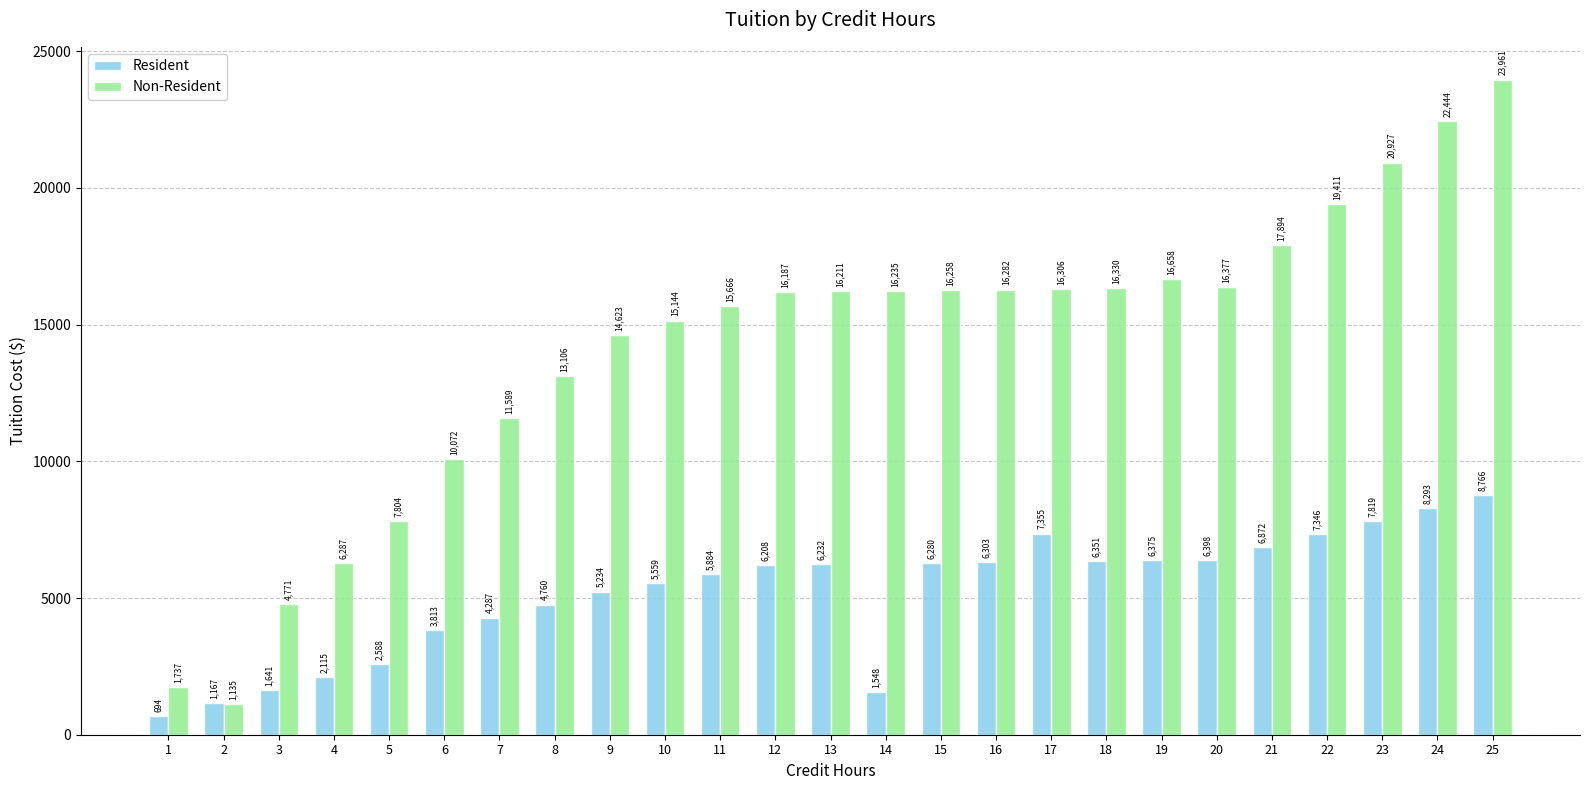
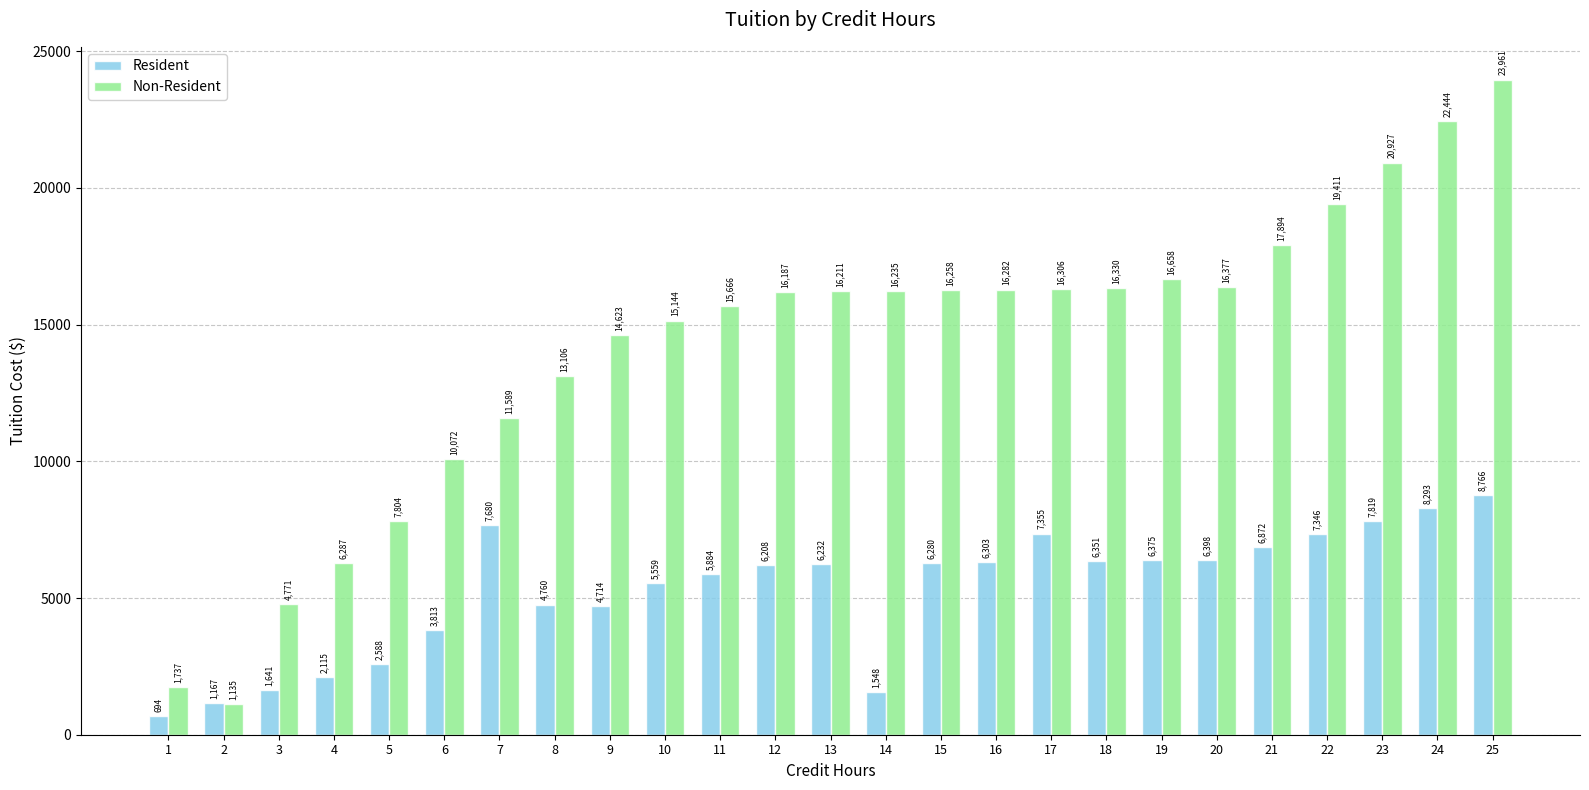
Resident, 7: 4,287 -> 7,680
Resident, 9: 5,234 -> 4,714
